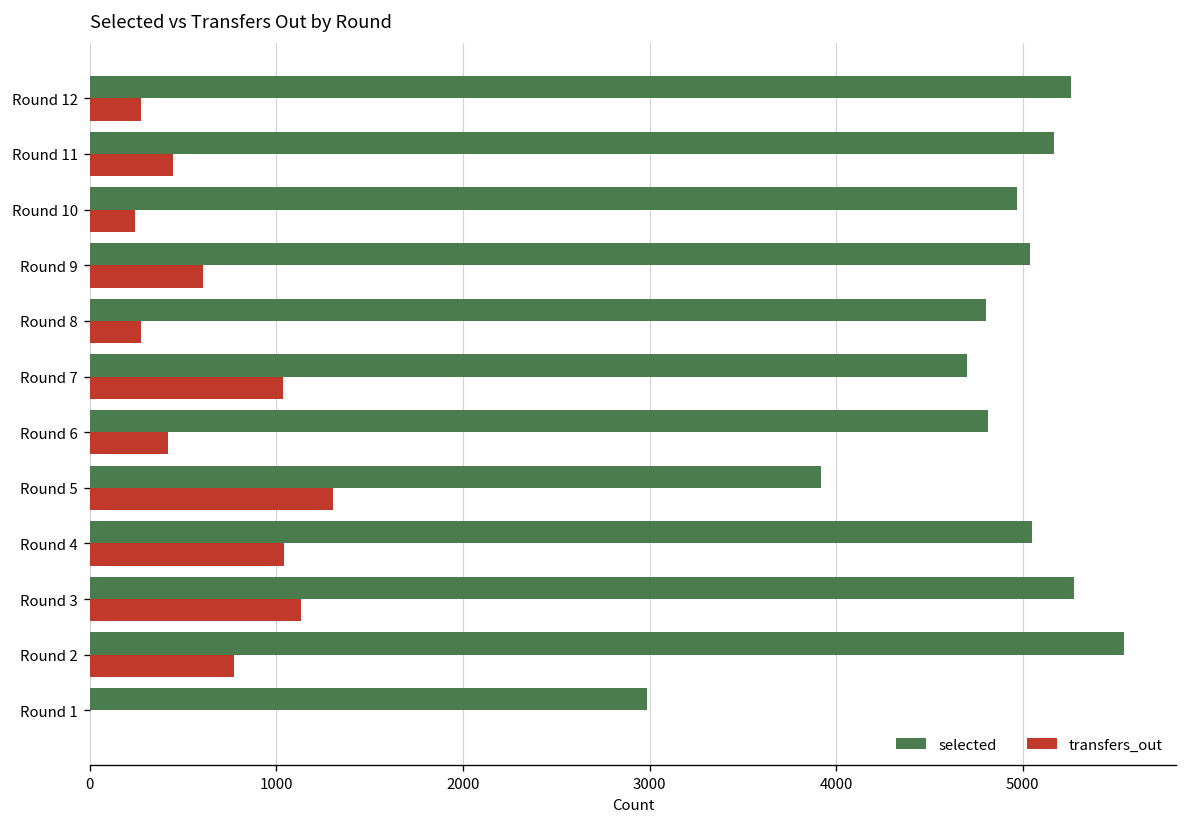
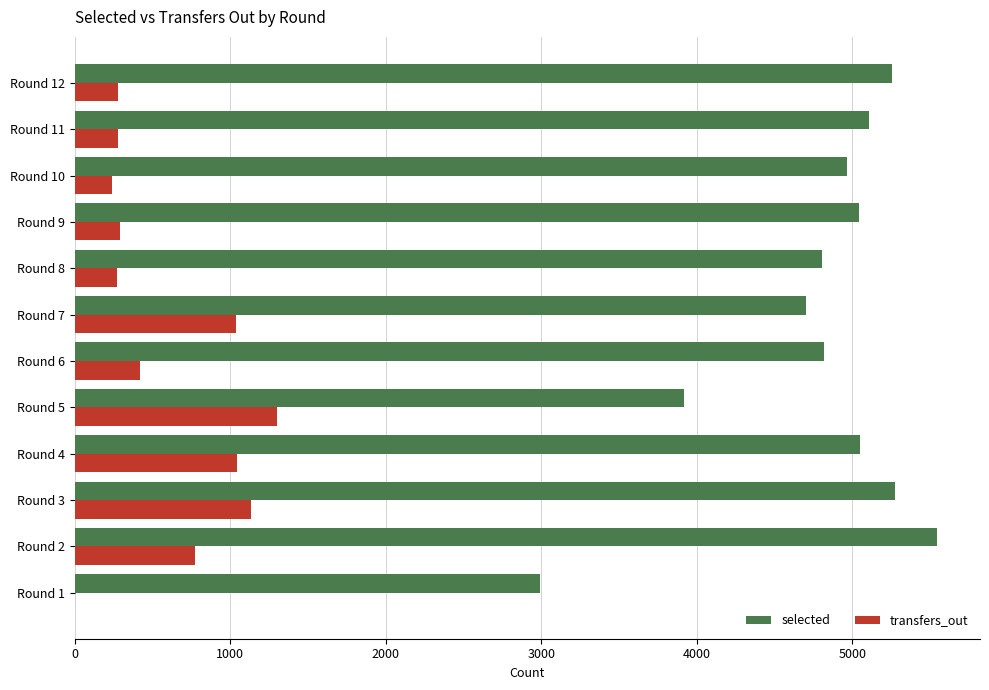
selected, Round 11: 5170 -> 5110
transfers_out, Round 11: 450 -> 280
transfers_out, Round 9: 610 -> 290
